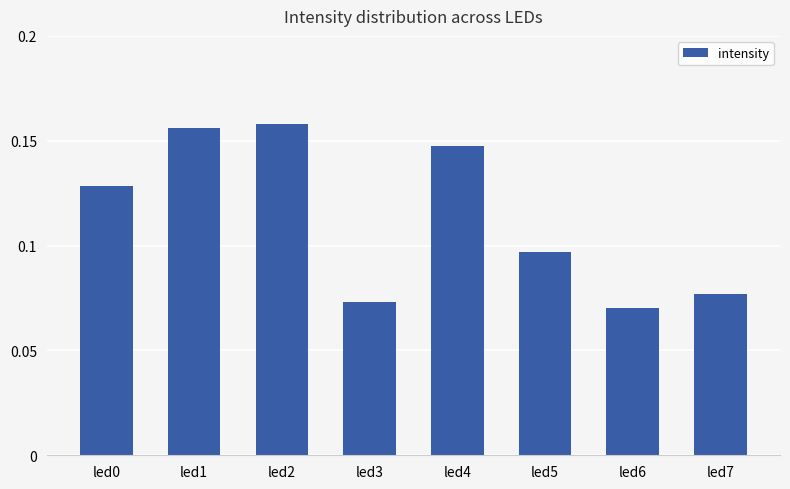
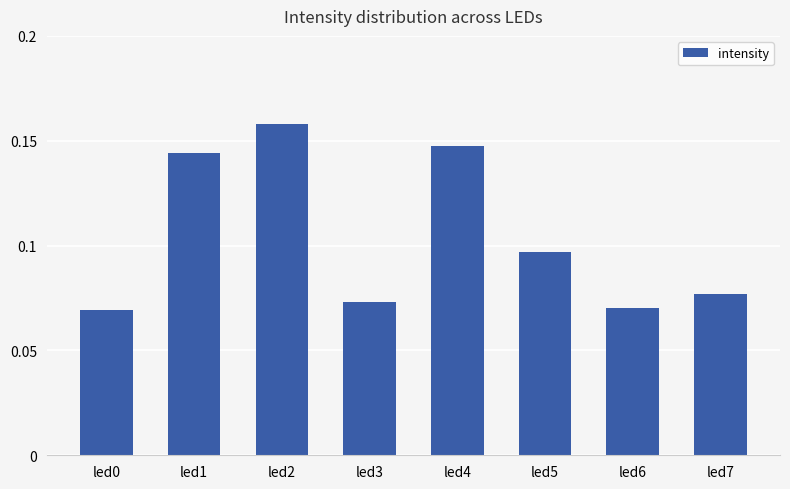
led0: 0.129 -> 0.069
led1: 0.156 -> 0.144
